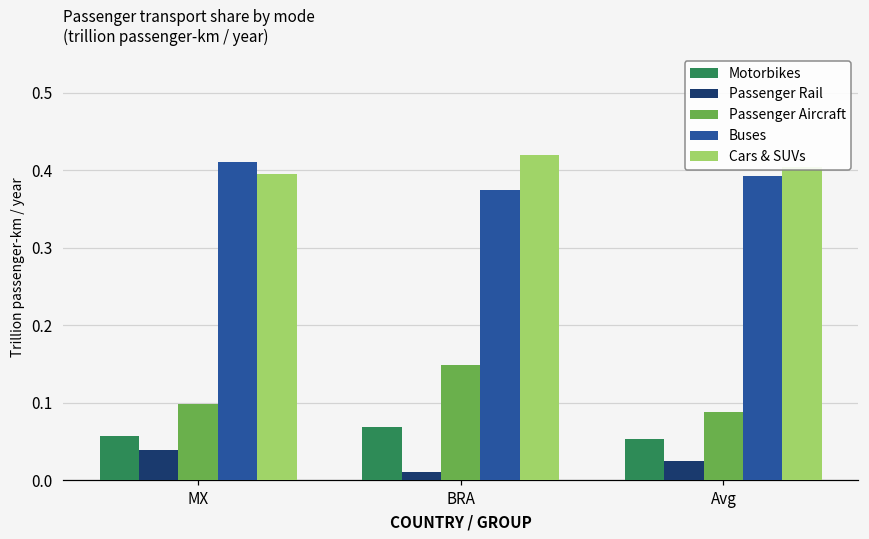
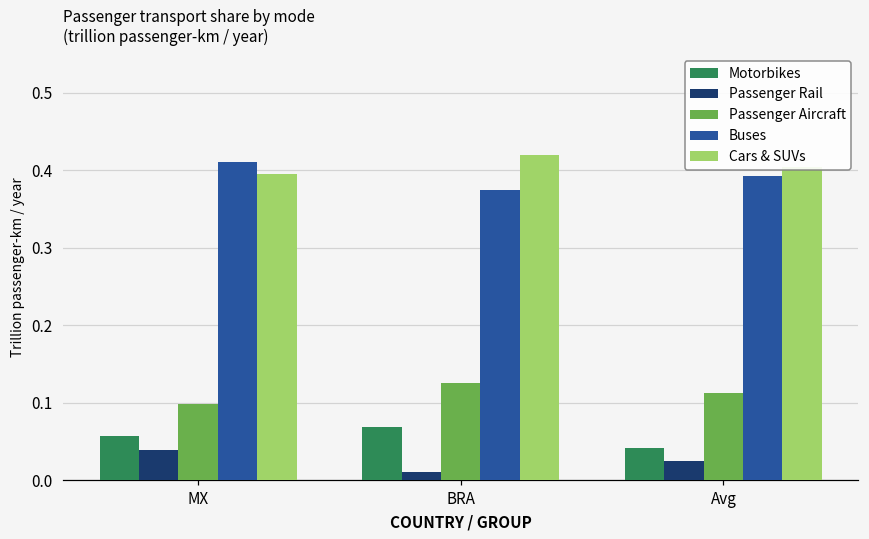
Passenger Aircraft, BRA: 0.15 -> 0.13
Motorbikes, Avg: 0.05 -> 0.04
Passenger Aircraft, Avg: 0.09 -> 0.11
